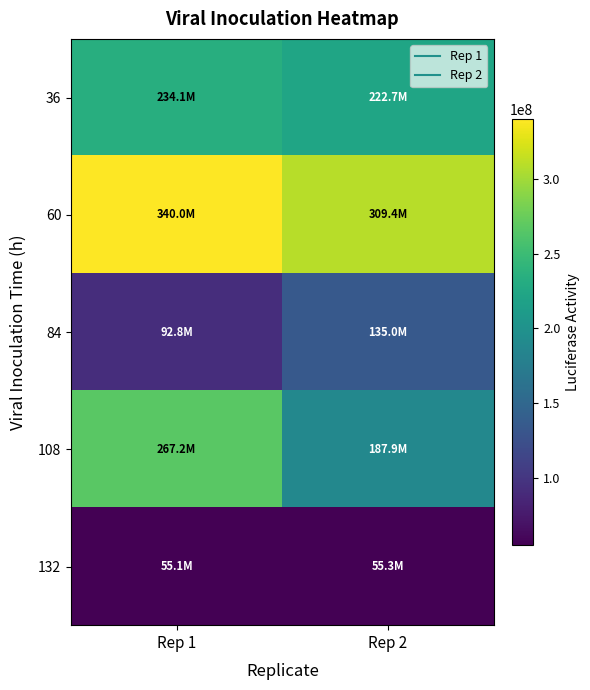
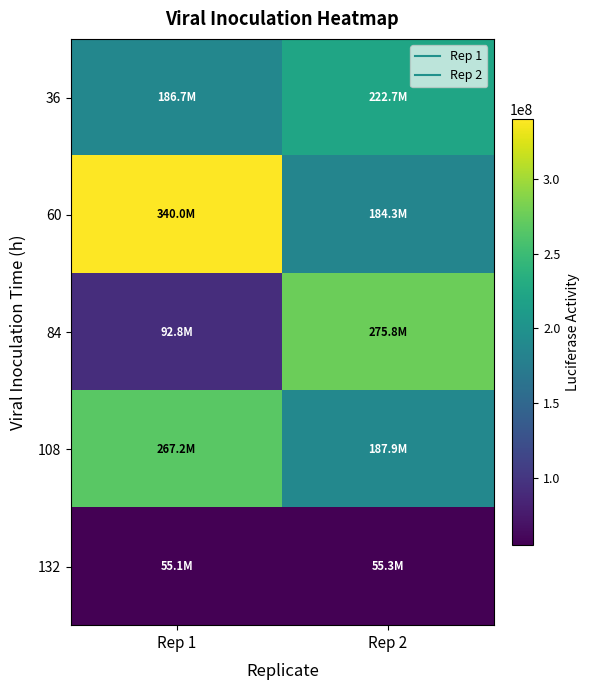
36, Rep 1: 234.1M -> 186.7M
60, Rep 2: 309.4M -> 184.3M
84, Rep 2: 135.0M -> 275.8M
